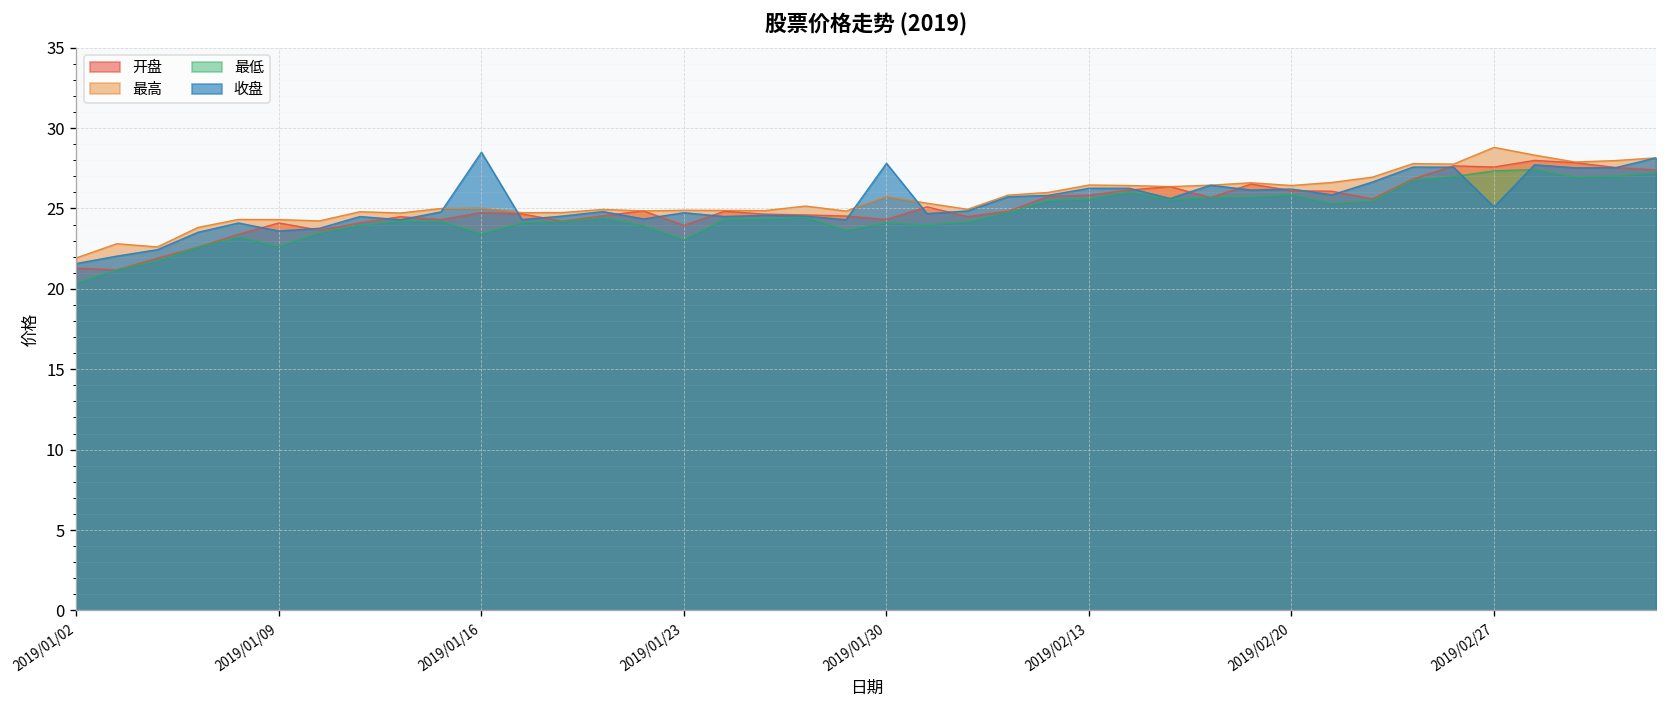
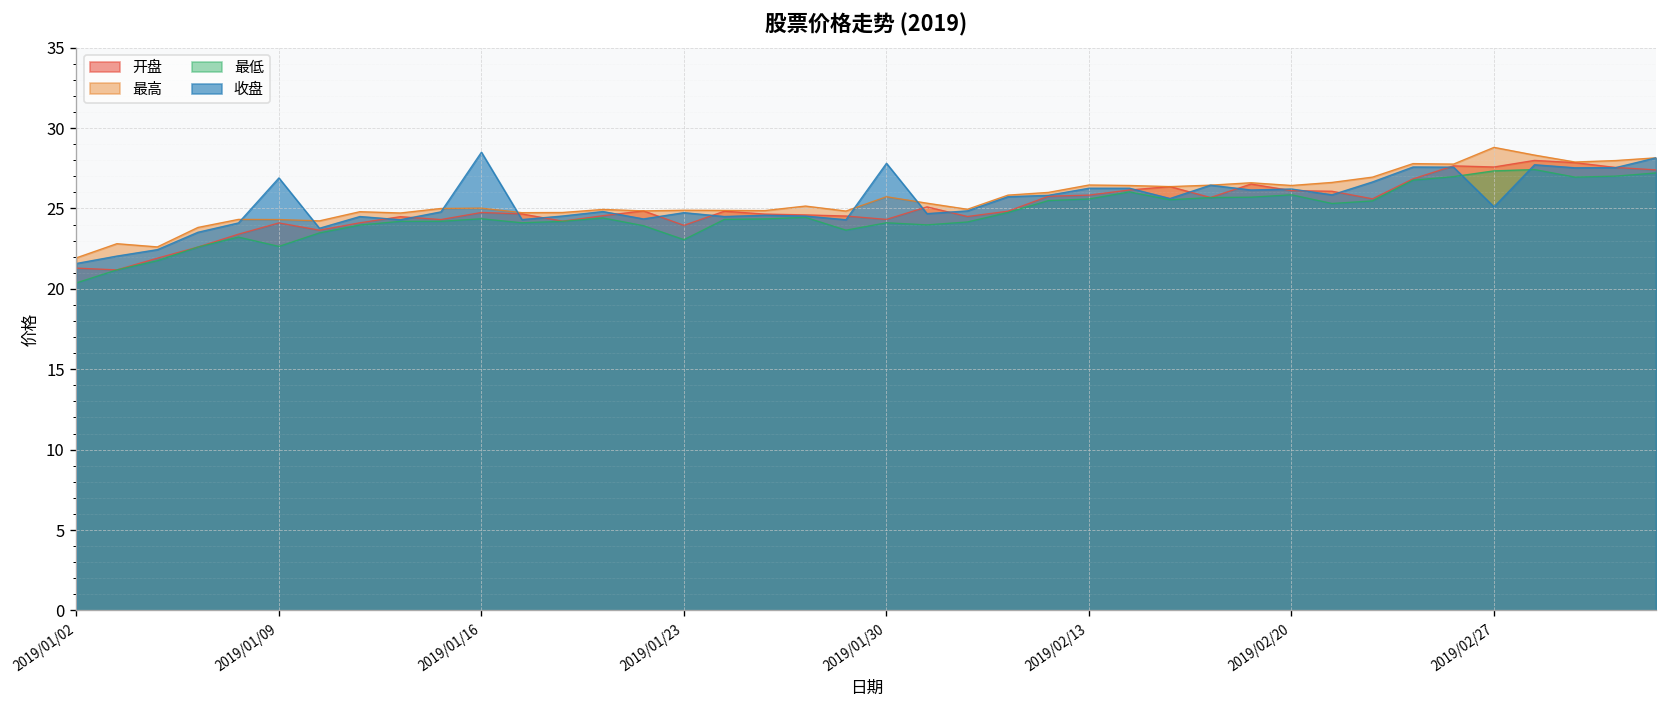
收盘, 2019/01/09: 23.6 -> 26.9
最低, 2019/01/16: 23.4 -> 24.4
